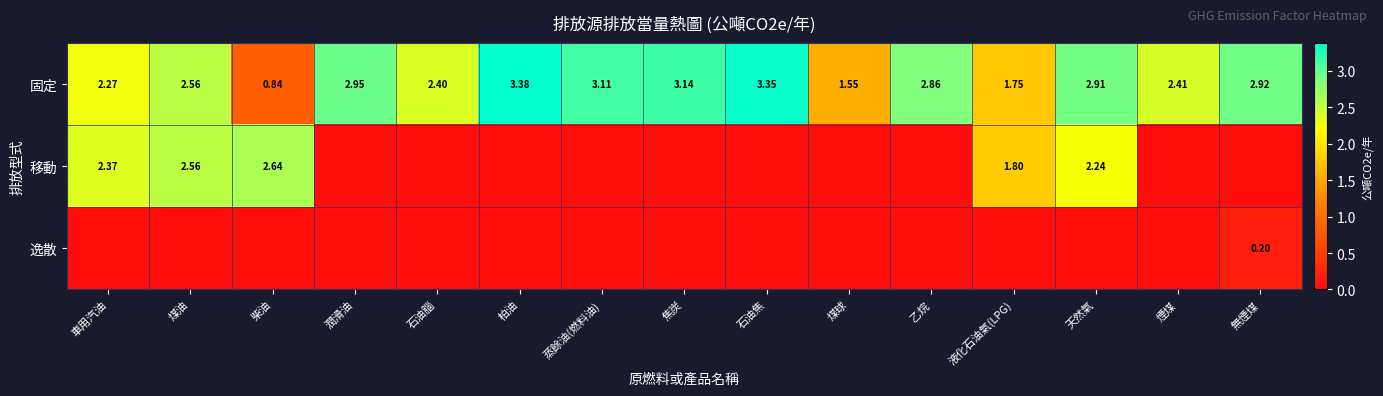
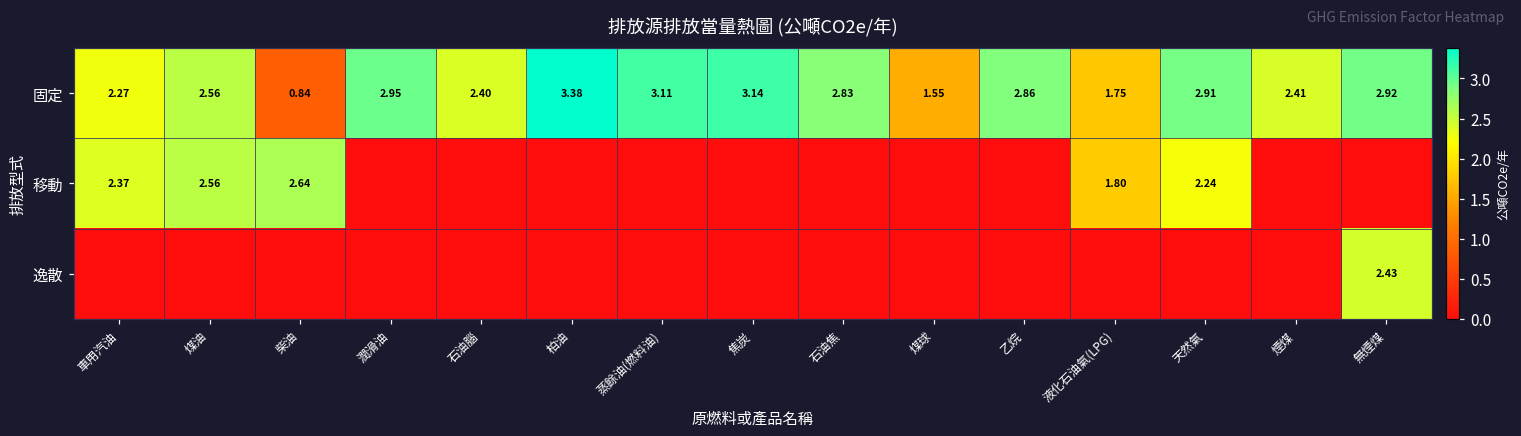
固定, 石油焦: 3.35 -> 2.83
逸散, 無煙煤: 0.20 -> 2.43
